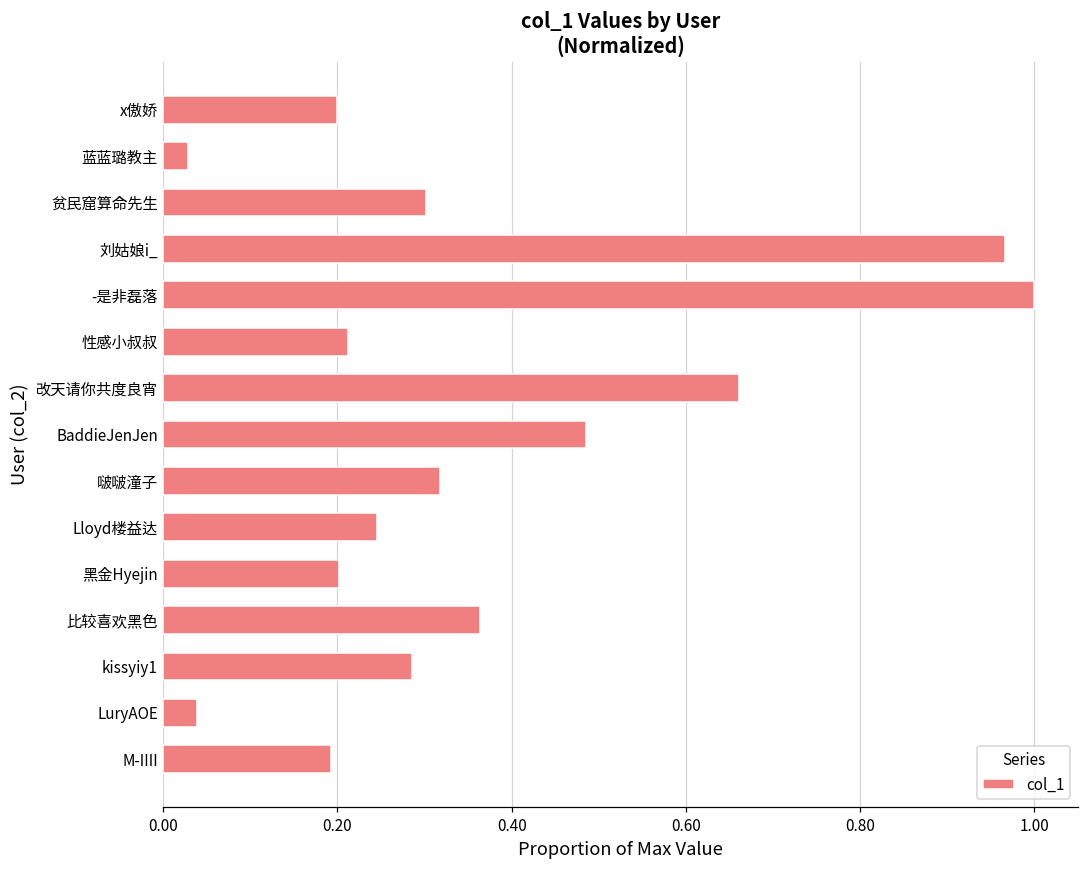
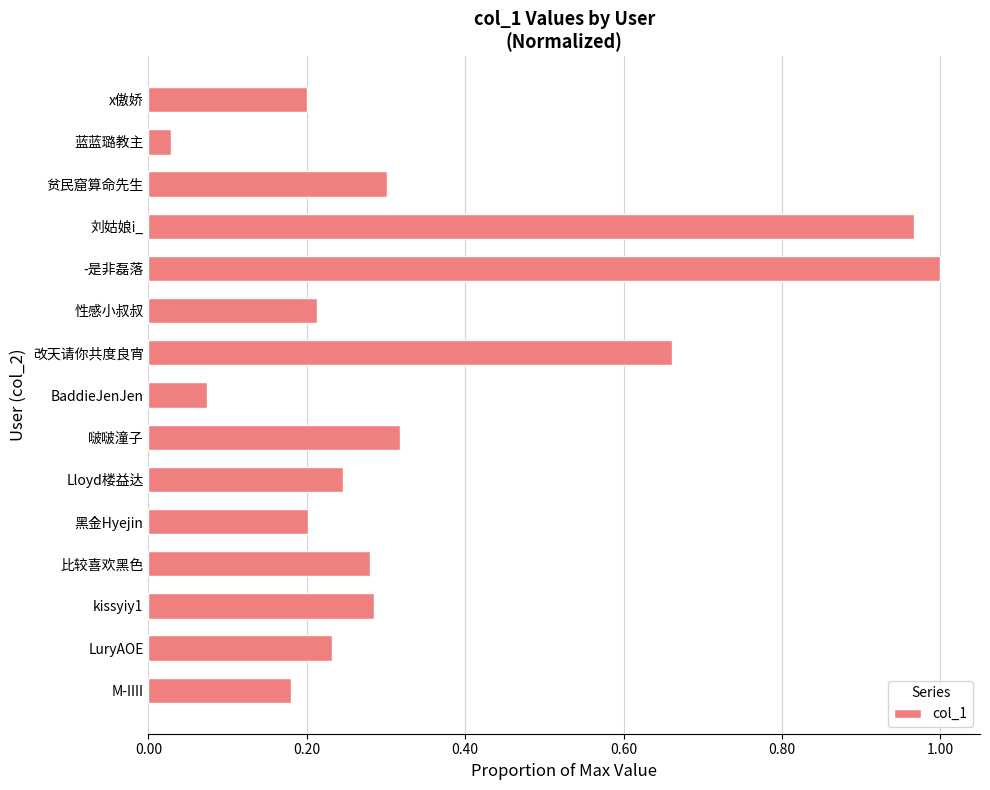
BaddieJenJen: 0.49 -> 0.07
比较喜欢黑色: 0.36 -> 0.28
LuryAOE: 0.04 -> 0.23
M-IIII: 0.19 -> 0.18
